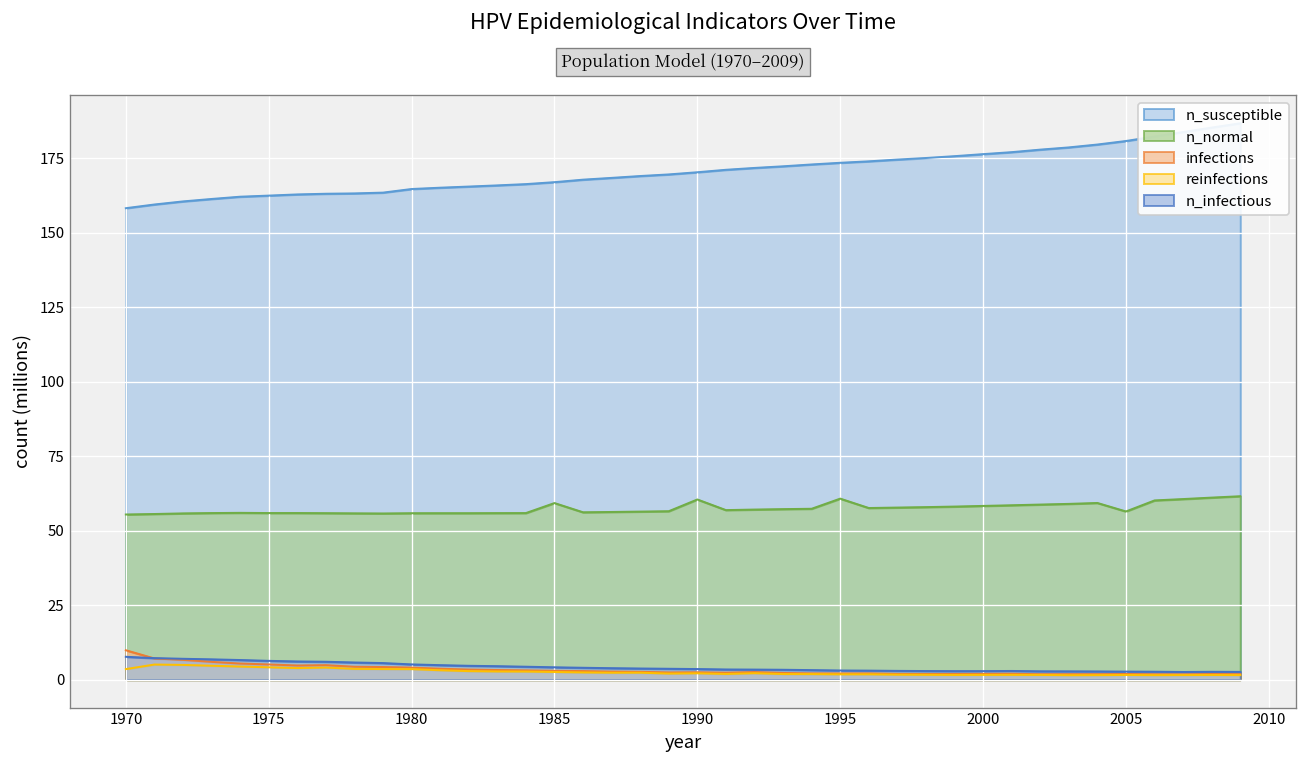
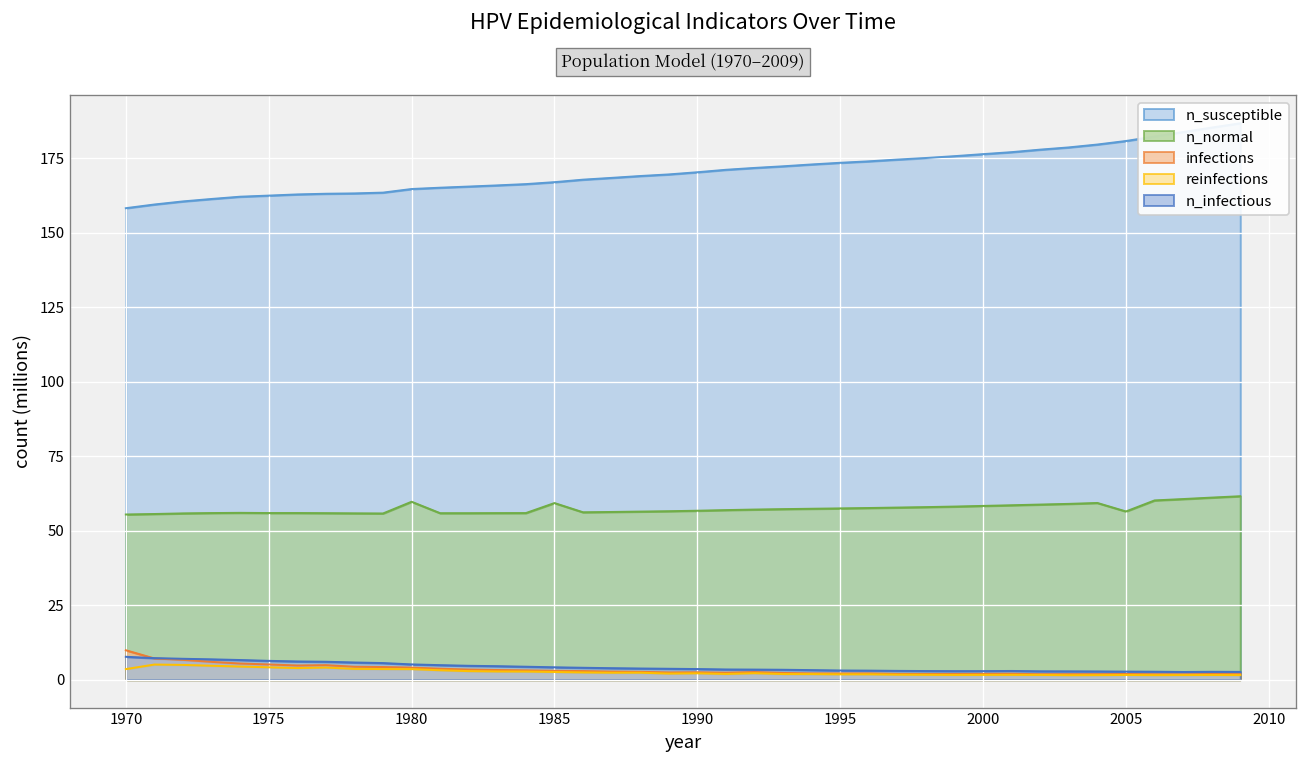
n_normal, 1980: 56 -> 60
n_normal, 1990: 60 -> 57
n_normal, 1995: 61 -> 57
